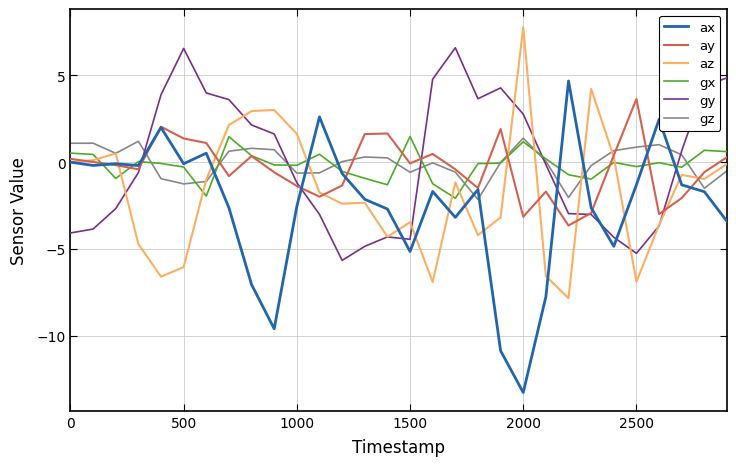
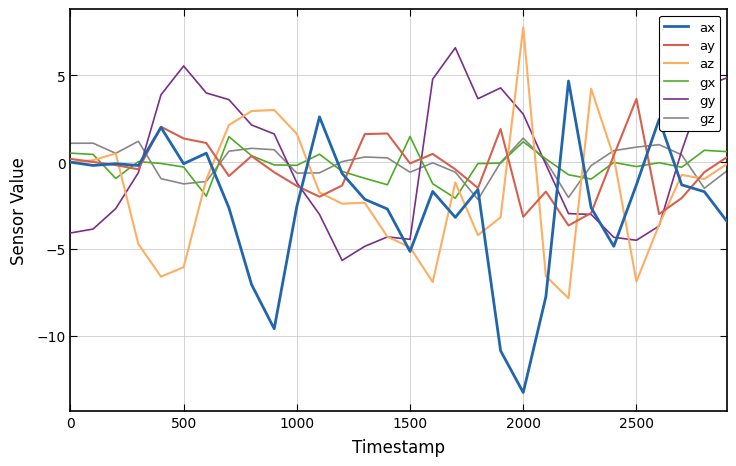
gy, 500: 6.6 -> 5.5
az, 1500: -3.5 -> -4.9
gy, 2500: -5.3 -> -4.5
